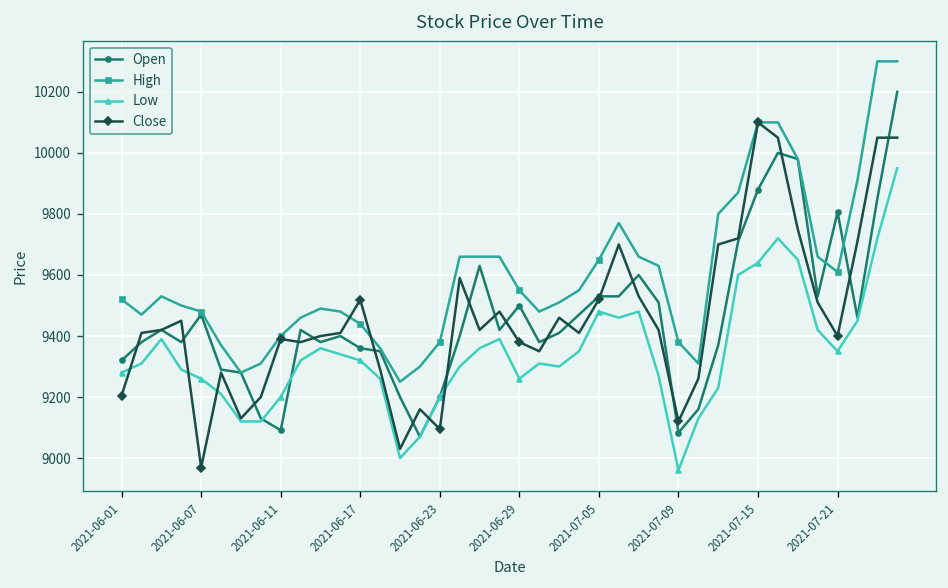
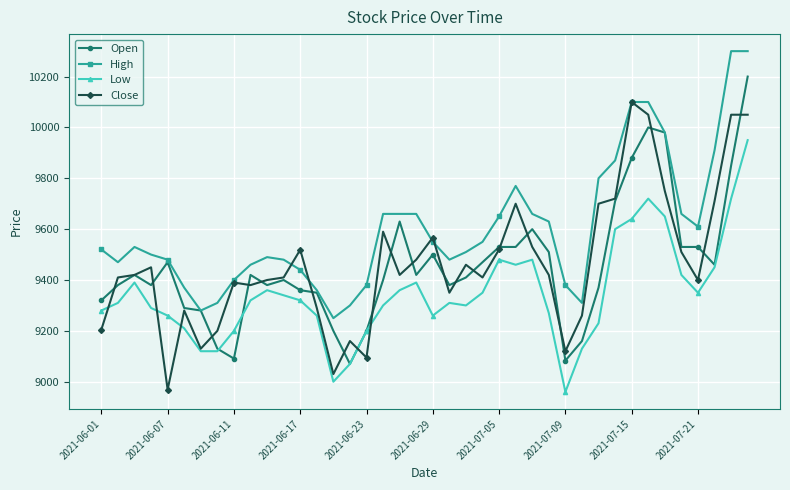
Close, 2021-06-29: 9380 -> 9570
Open, 2021-07-21: 9810 -> 9530
